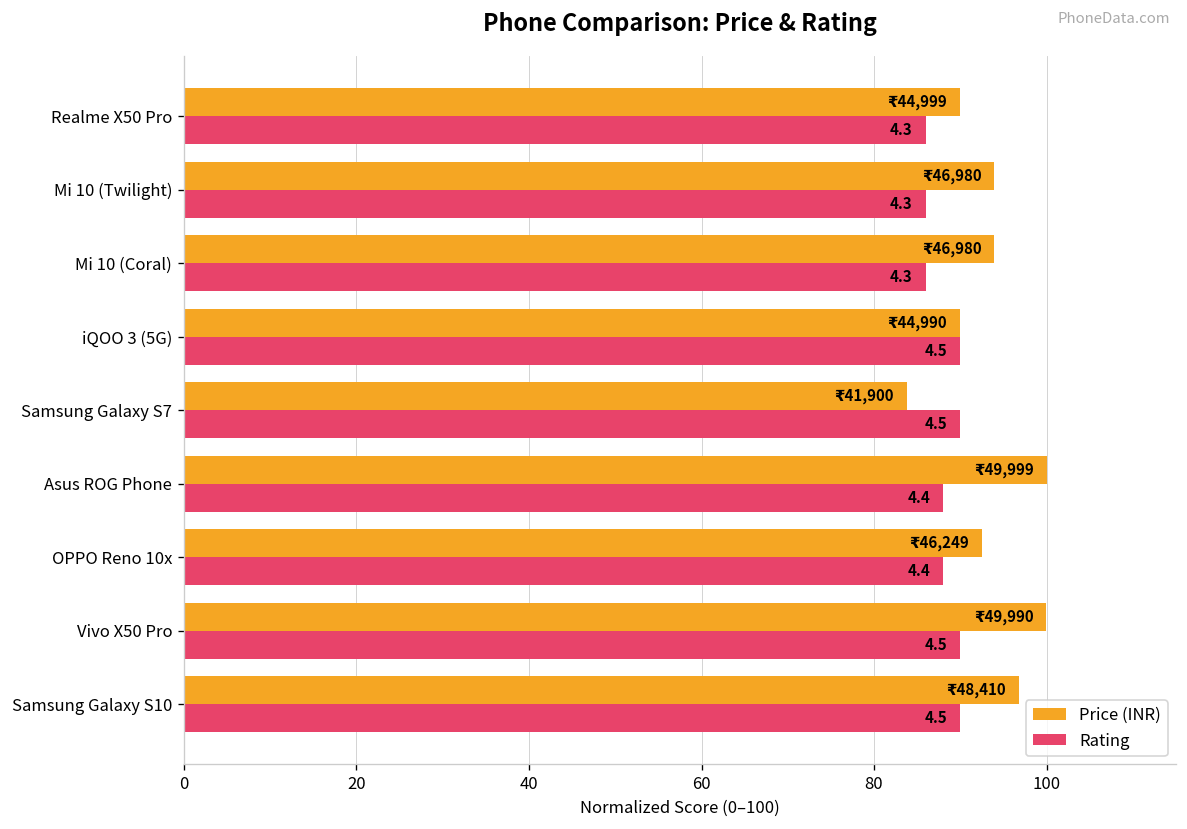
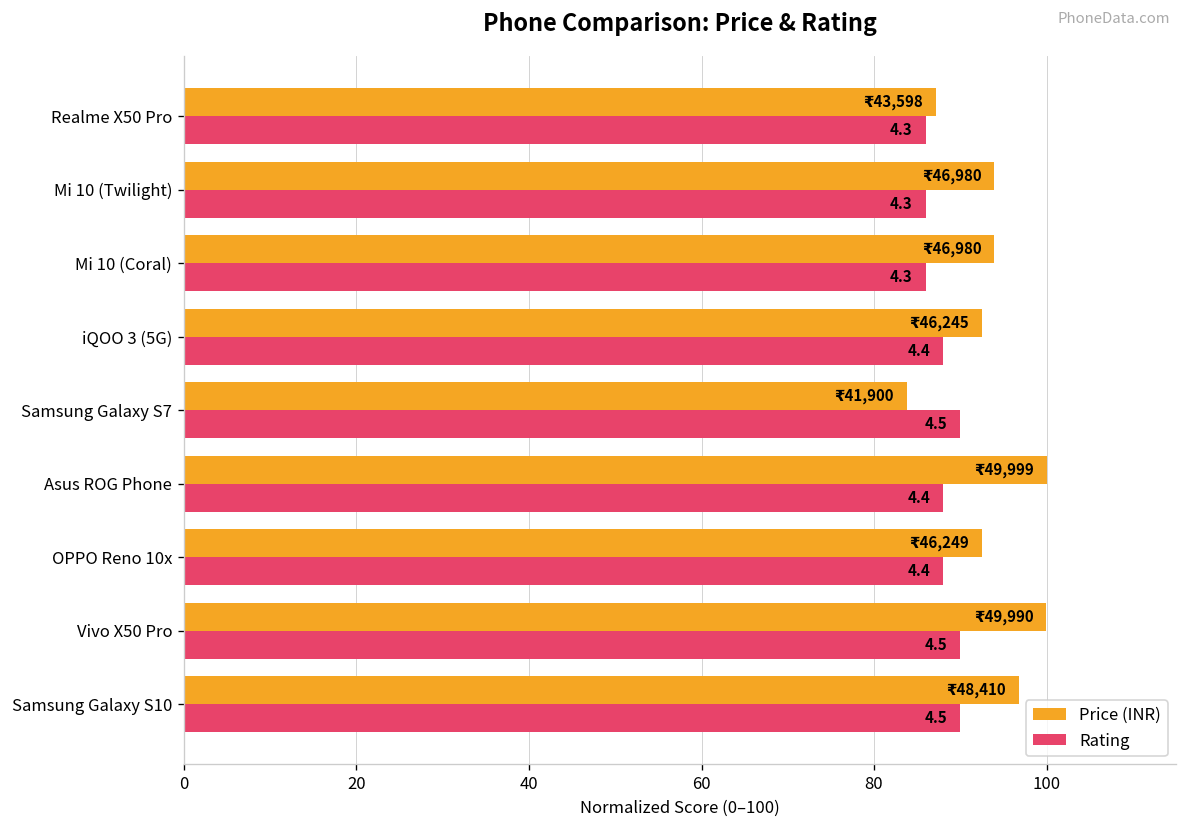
Price (INR), Realme X50 Pro: 44,999 -> 43,598
Price (INR), iQOO 3 (5G): 44,990 -> 46,245
Rating, iQOO 3 (5G): 4.5 -> 4.4
